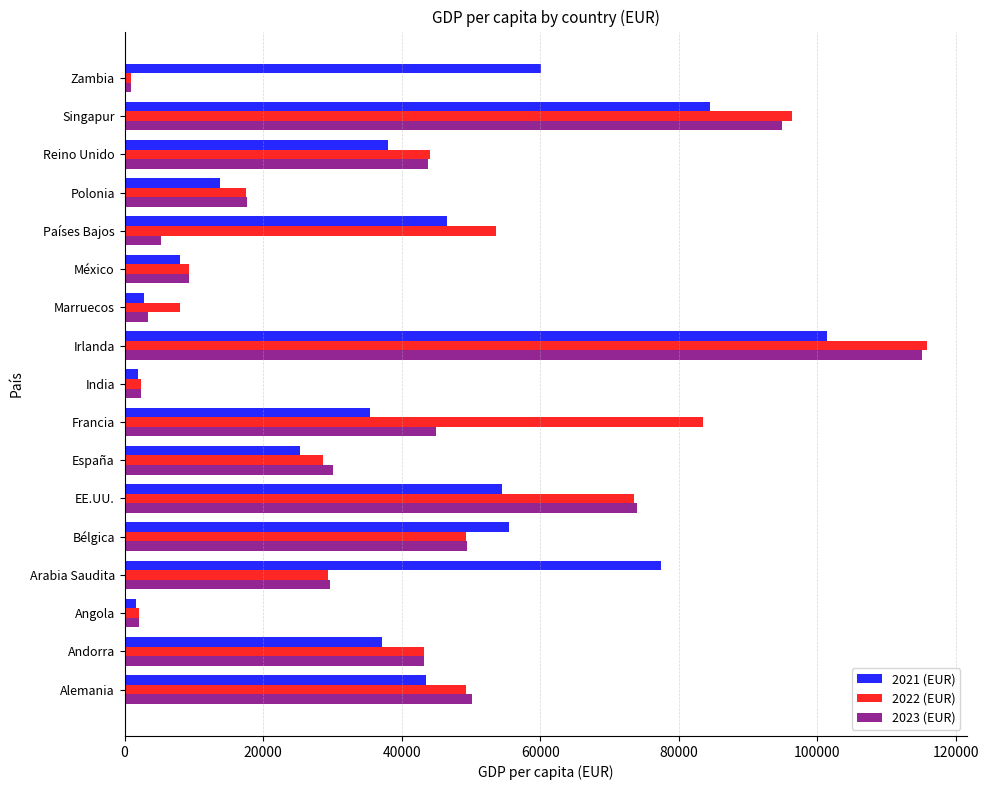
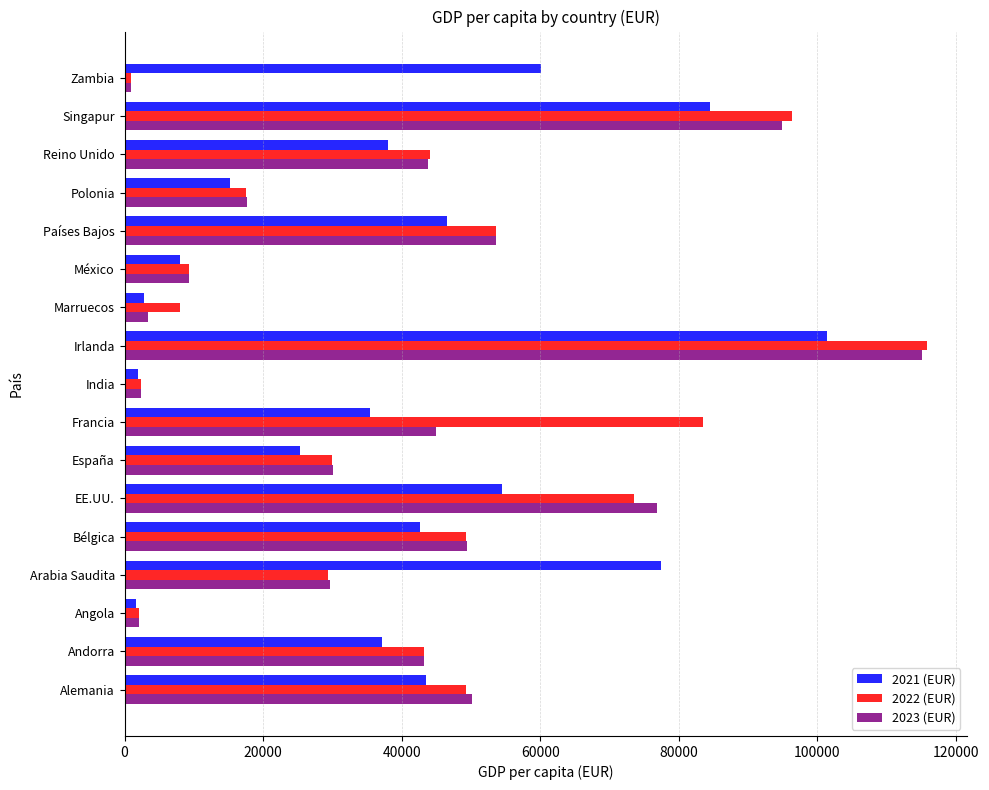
2021 (EUR), Polonia: 14000 -> 15000
2023 (EUR), Países Bajos: 5000 -> 54000
2022 (EUR), España: 29000 -> 30000
2023 (EUR), EE.UU.: 74000 -> 77000
2021 (EUR), Bélgica: 55000 -> 43000
